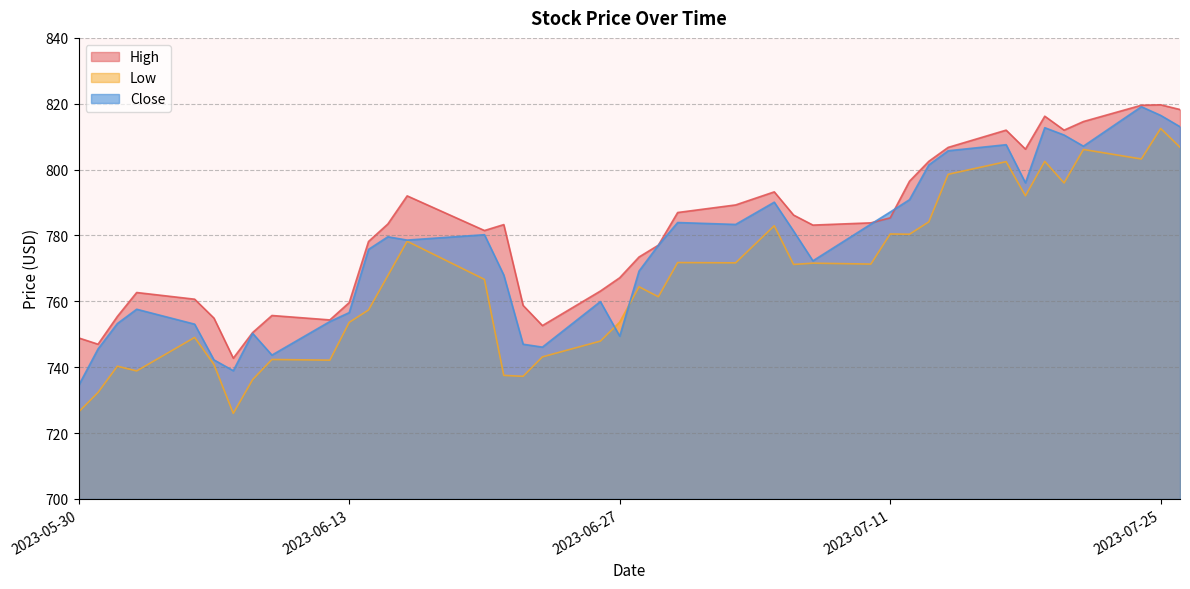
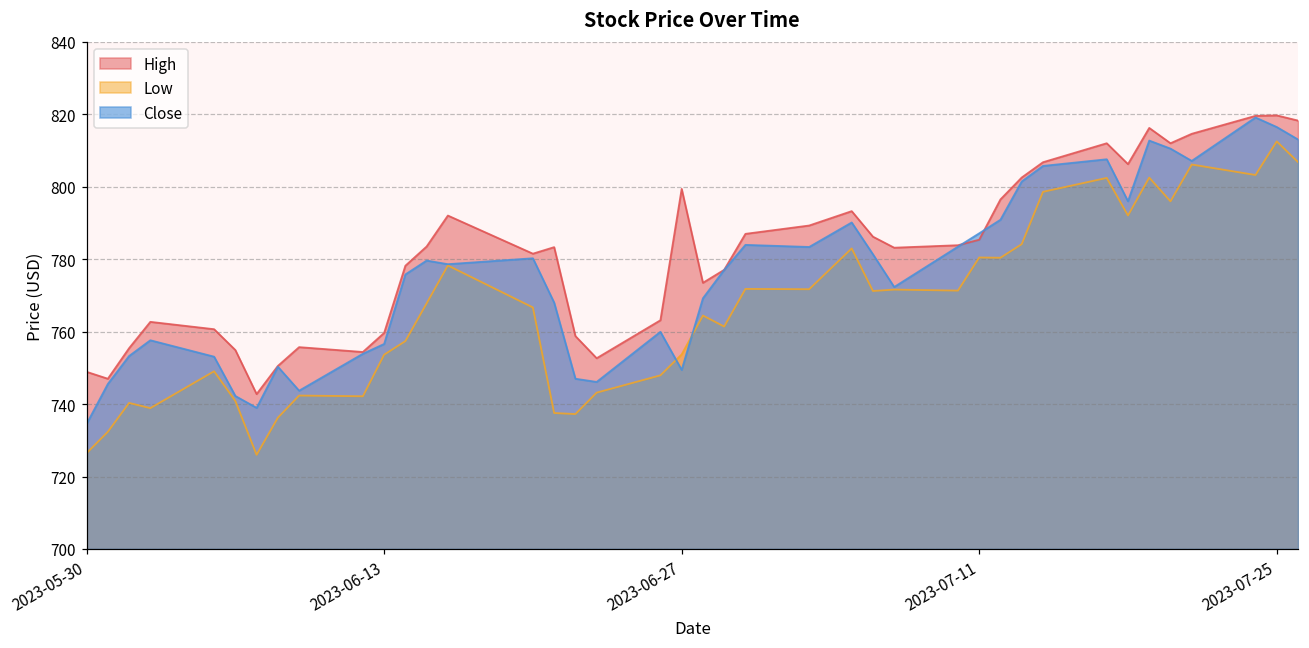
High, 2023-06-27: 767 -> 799
